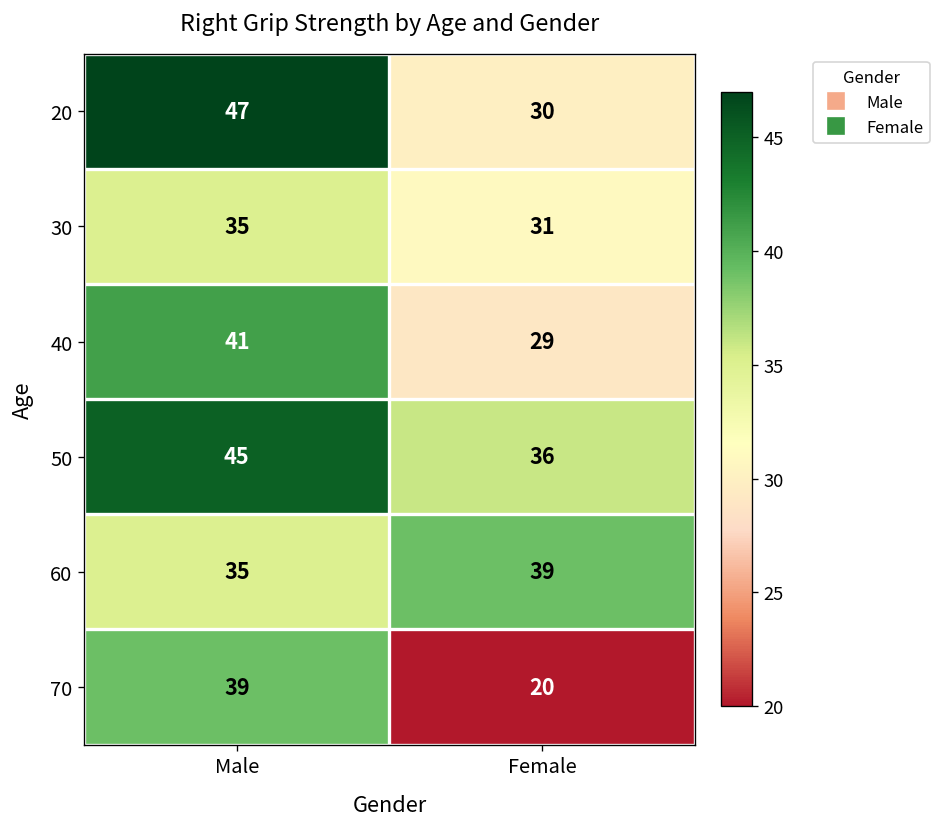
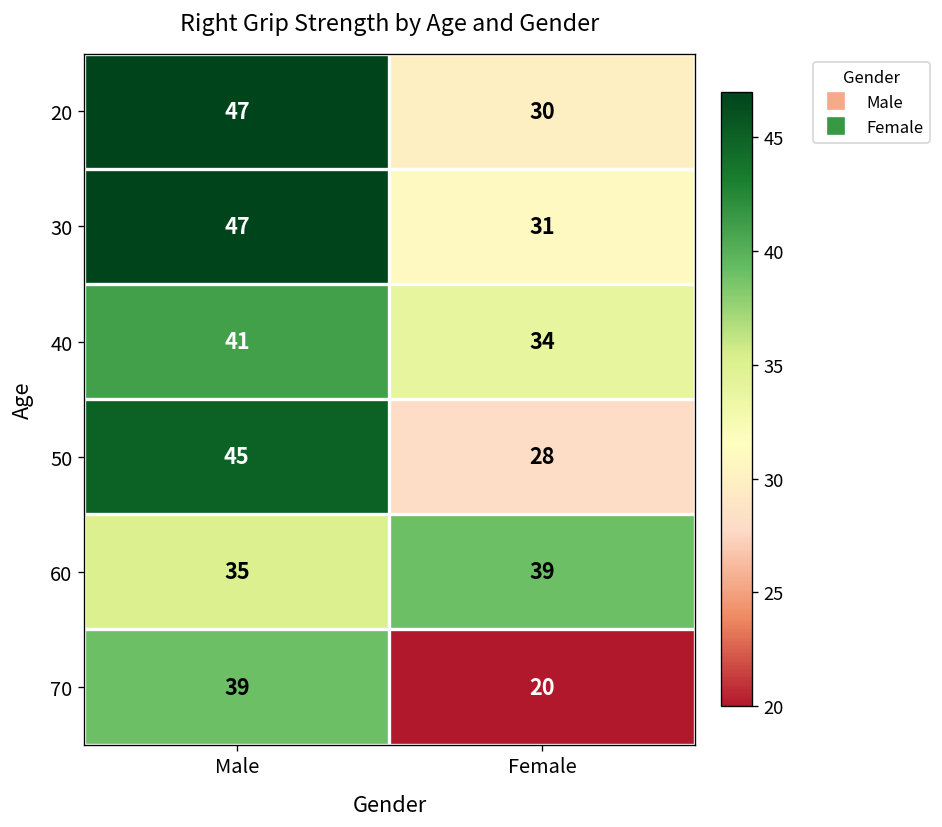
30, Male: 35 -> 47
40, Female: 29 -> 34
50, Female: 36 -> 28
